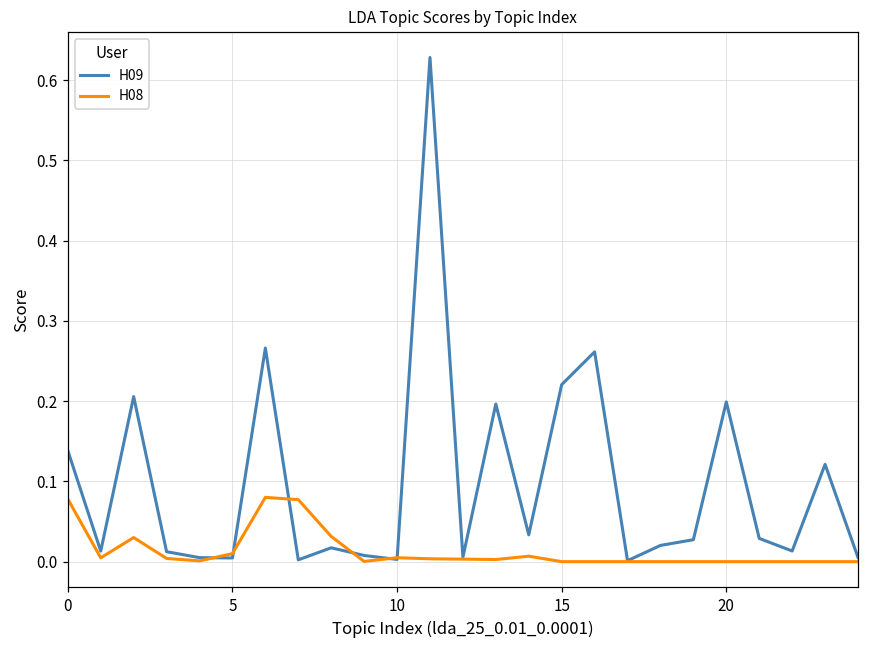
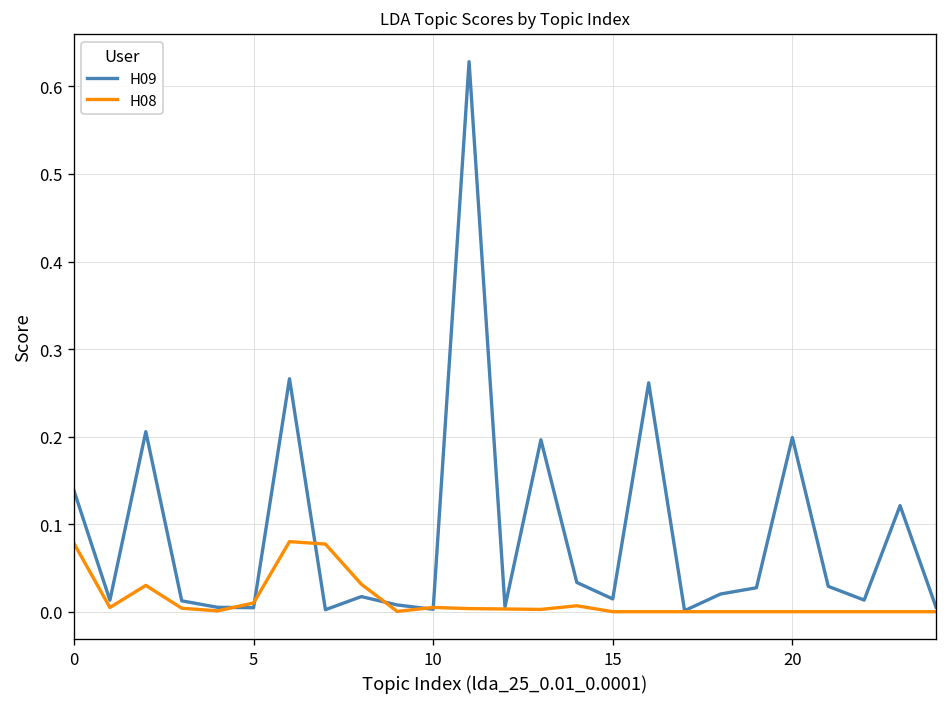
H09, 15: 0.22 -> 0.01
